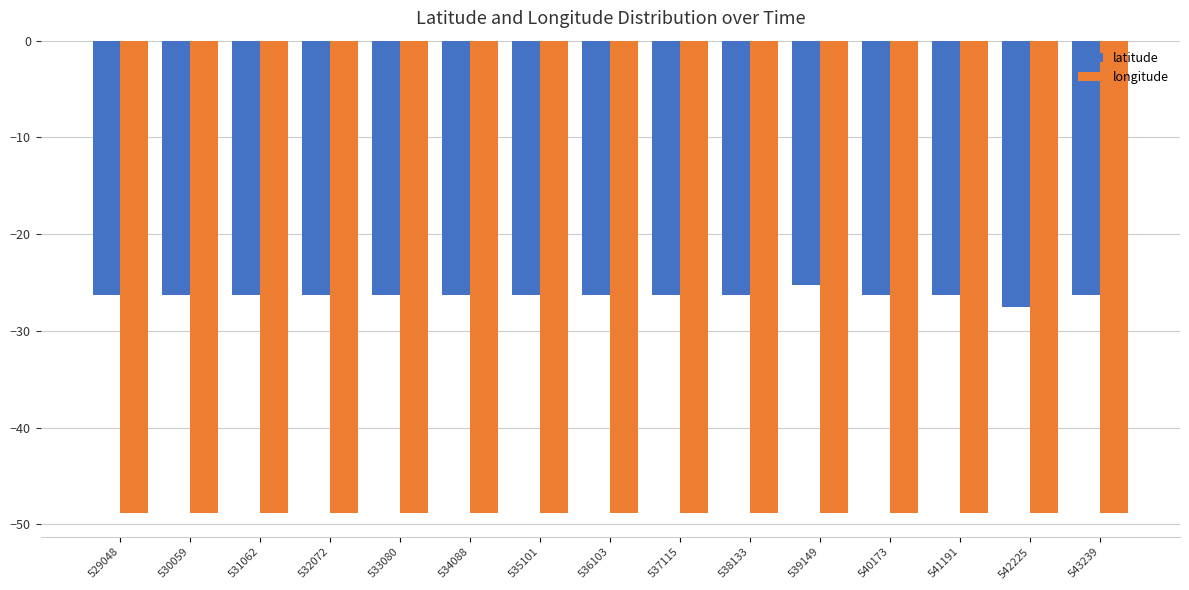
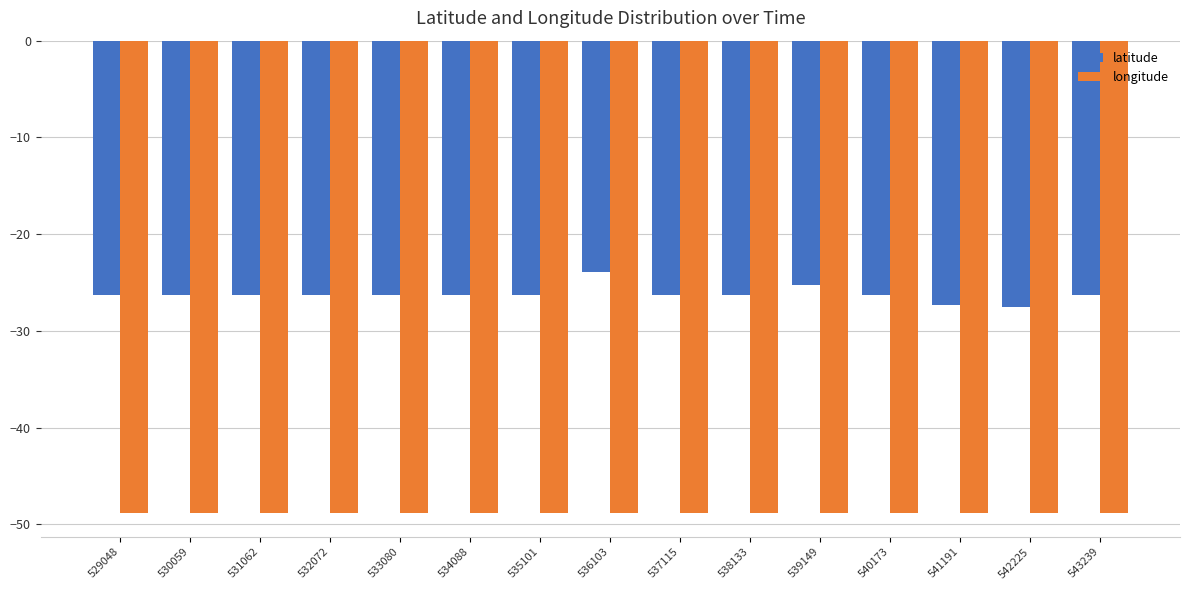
latitude, 536103: -26 -> -24
latitude, 541191: -26 -> -27
